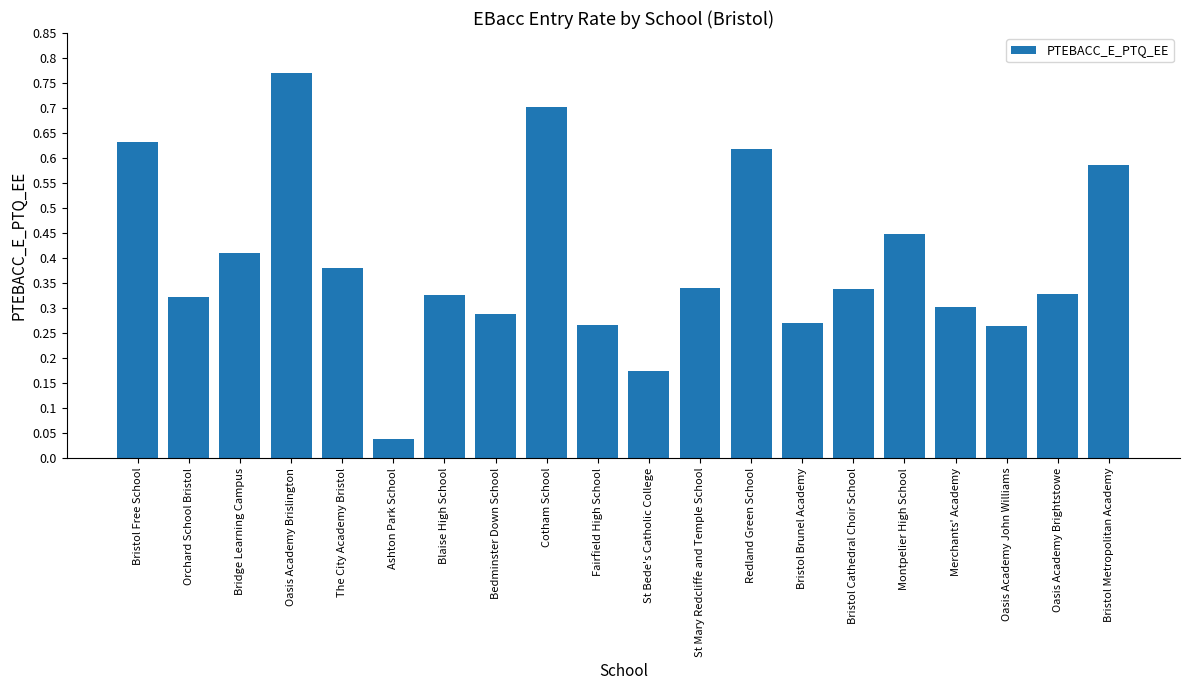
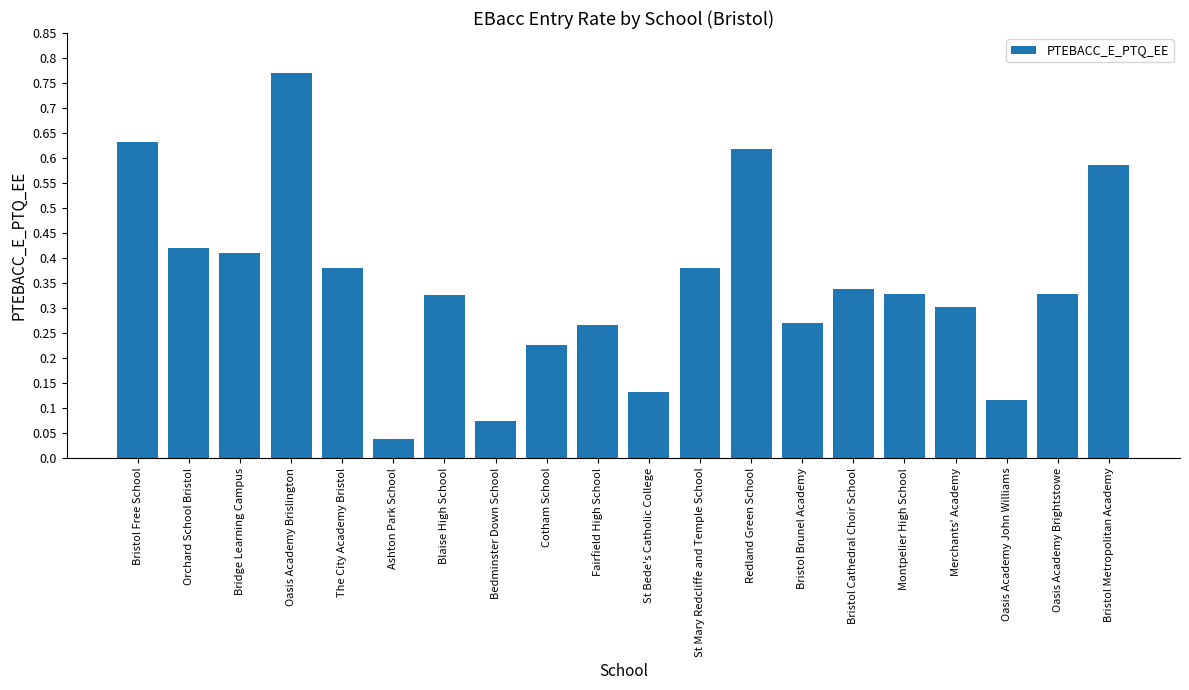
Orchard School Bristol: 0.32 -> 0.42
Bedminster Down School: 0.29 -> 0.08
Cotham School: 0.70 -> 0.23
St Bede's Catholic College: 0.18 -> 0.13
St Mary Redcliffe and Temple School: 0.34 -> 0.38
Montpelier High School: 0.45 -> 0.33
Oasis Academy John Williams: 0.27 -> 0.12
